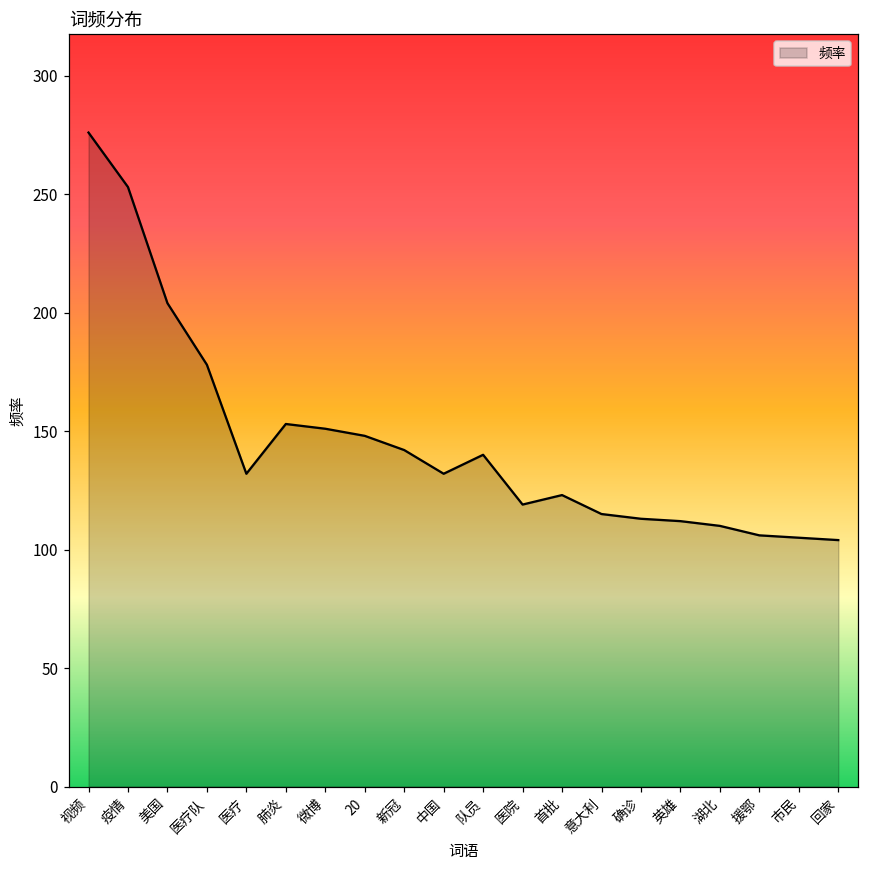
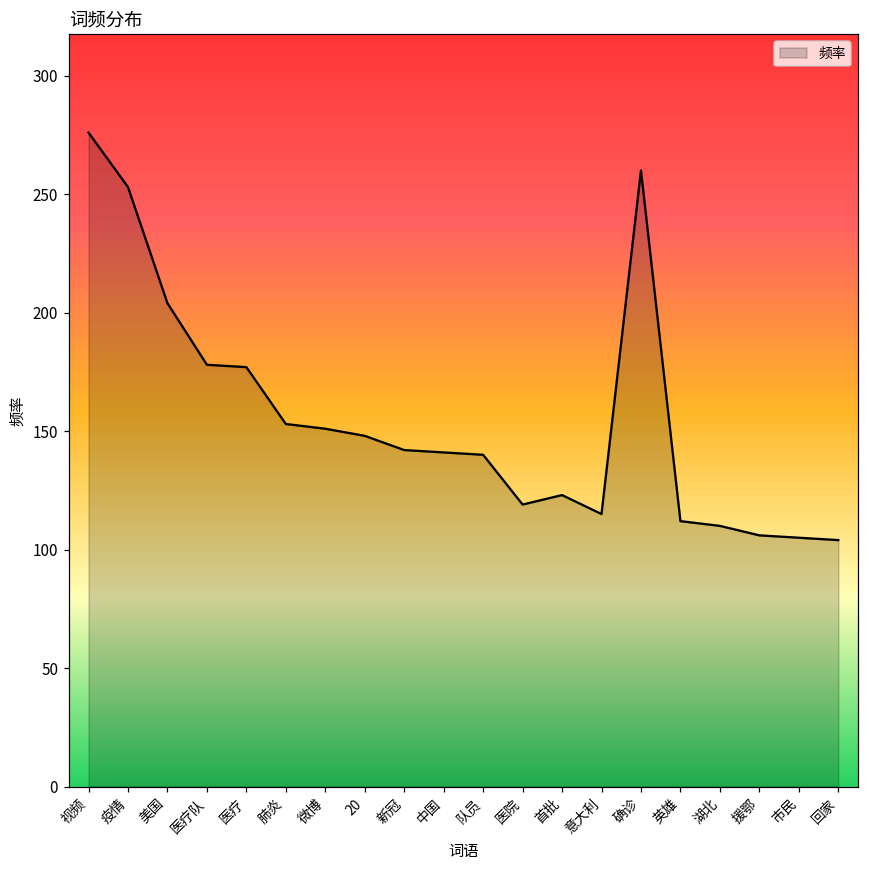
医疗: 132 -> 177
中国: 132 -> 141
确诊: 113 -> 260
